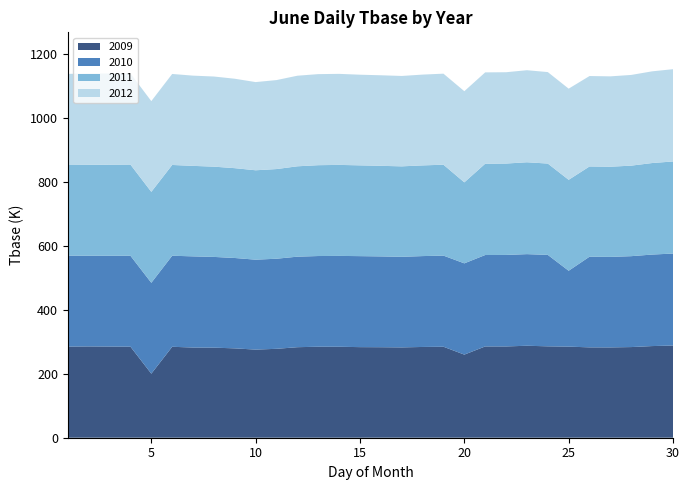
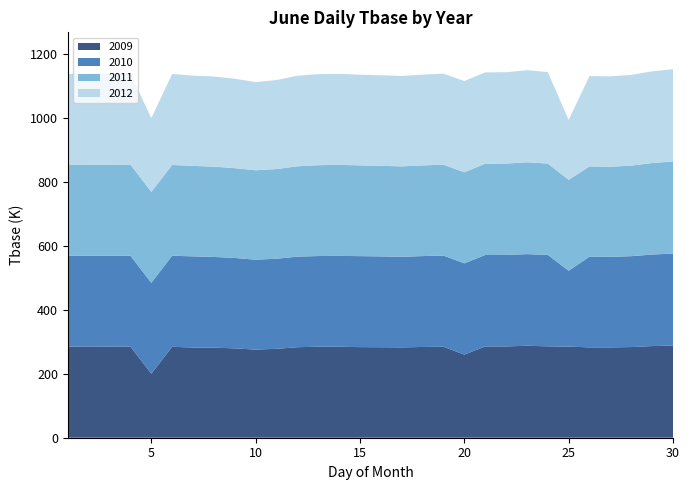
2012, 5: 280 -> 230
2011, 20: 250 -> 280
2012, 25: 290 -> 190
